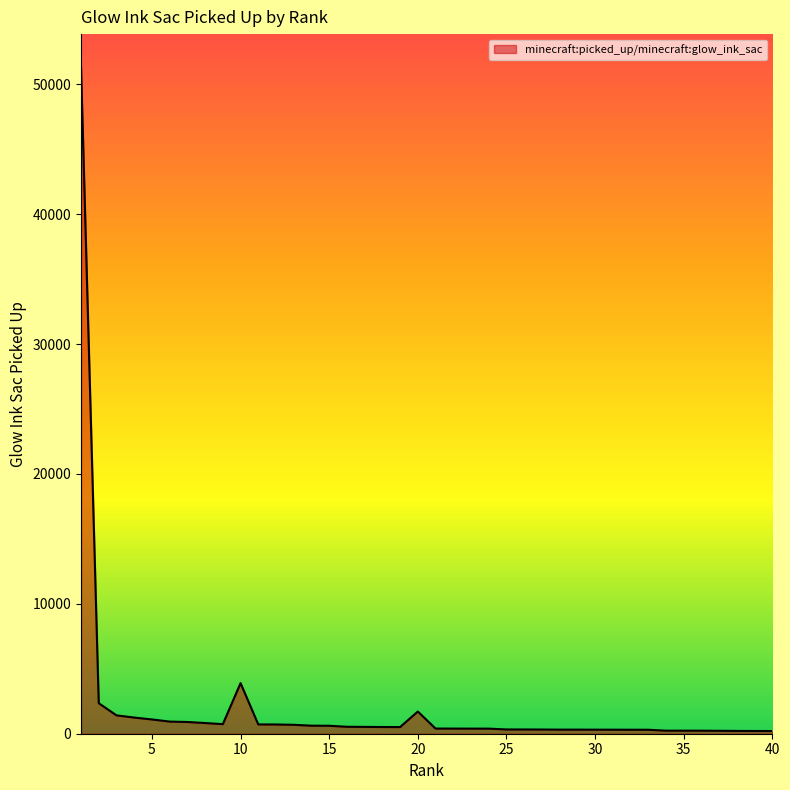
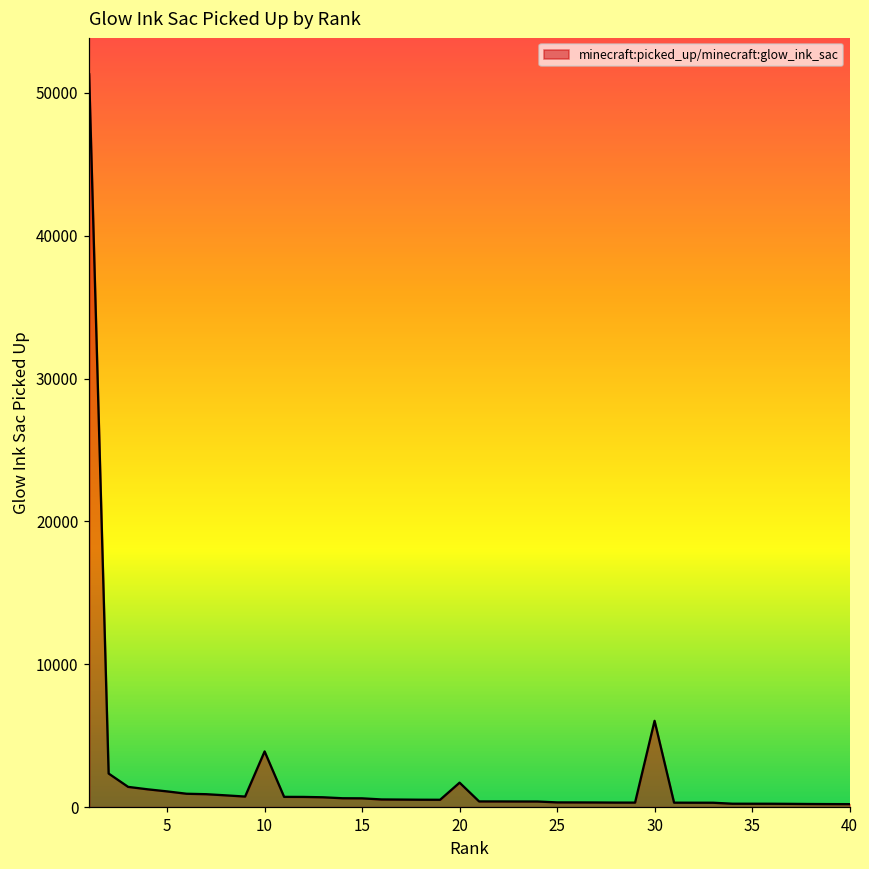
30: 300 -> 6000
